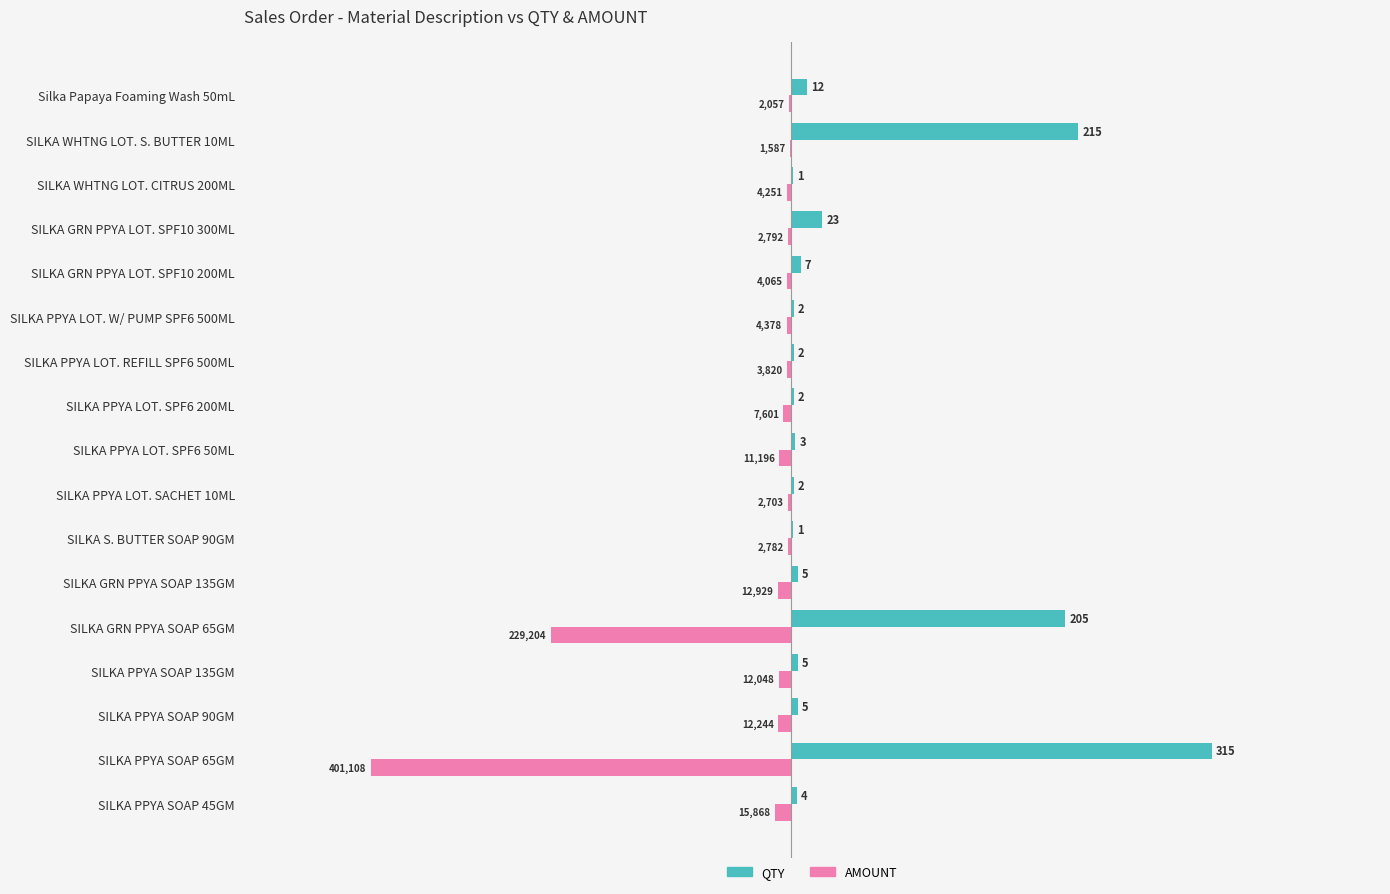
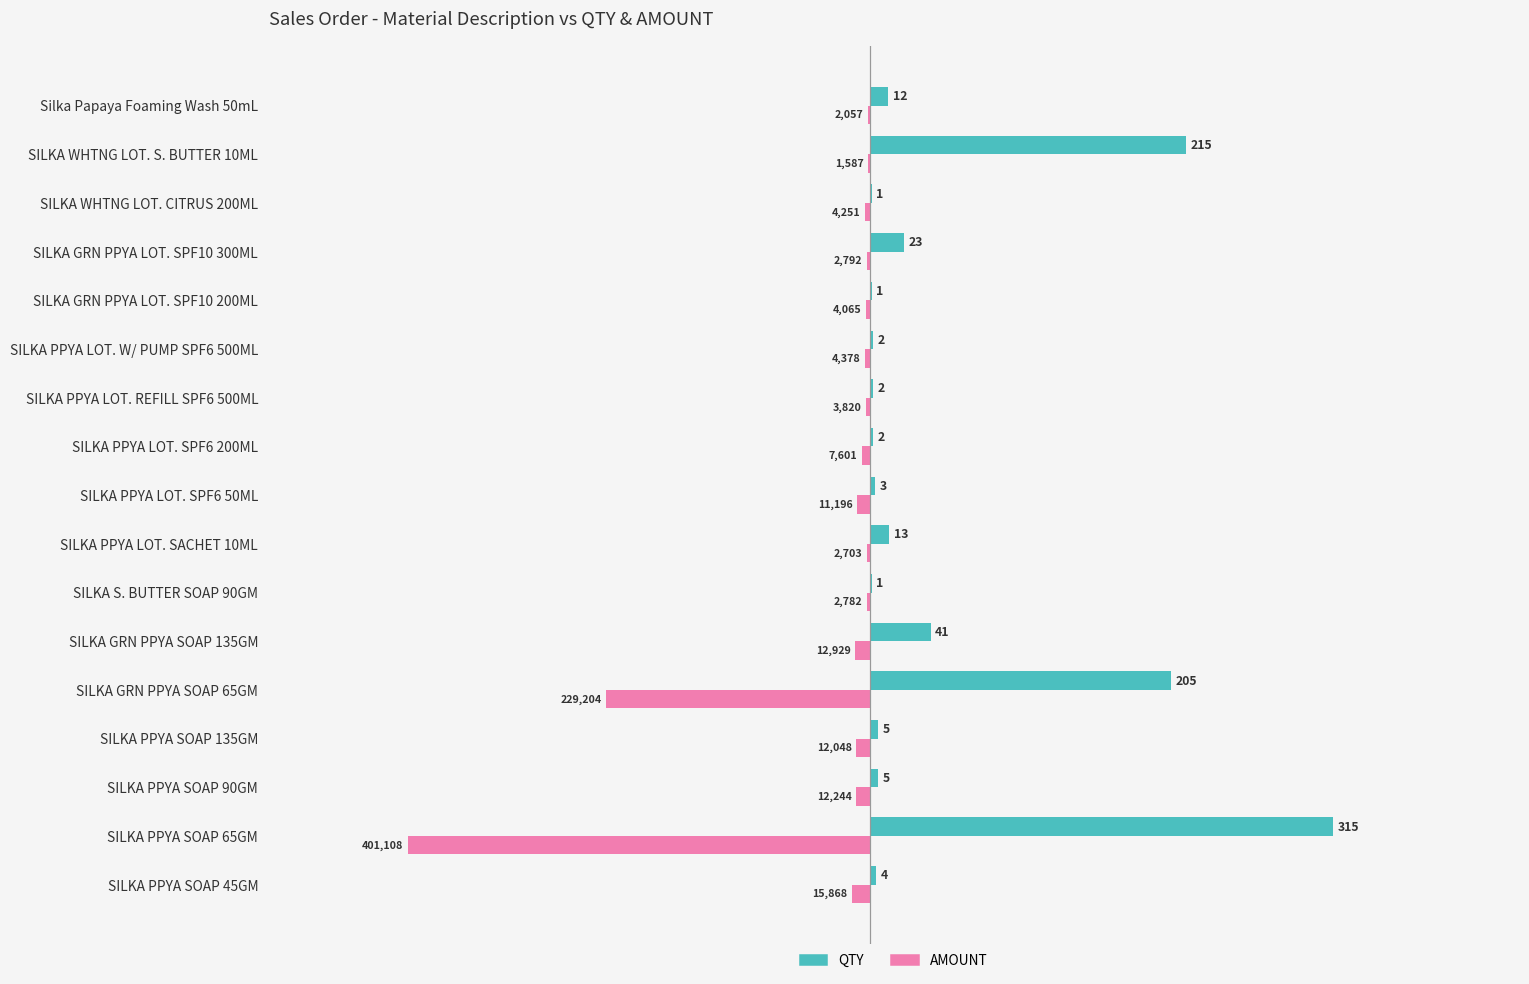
QTY, SILKA GRN PPYA LOT. SPF10 200ML: 7 -> 1
QTY, SILKA PPYA LOT. SACHET 10ML: 2 -> 13
QTY, SILKA GRN PPYA SOAP 135GM: 5 -> 41
